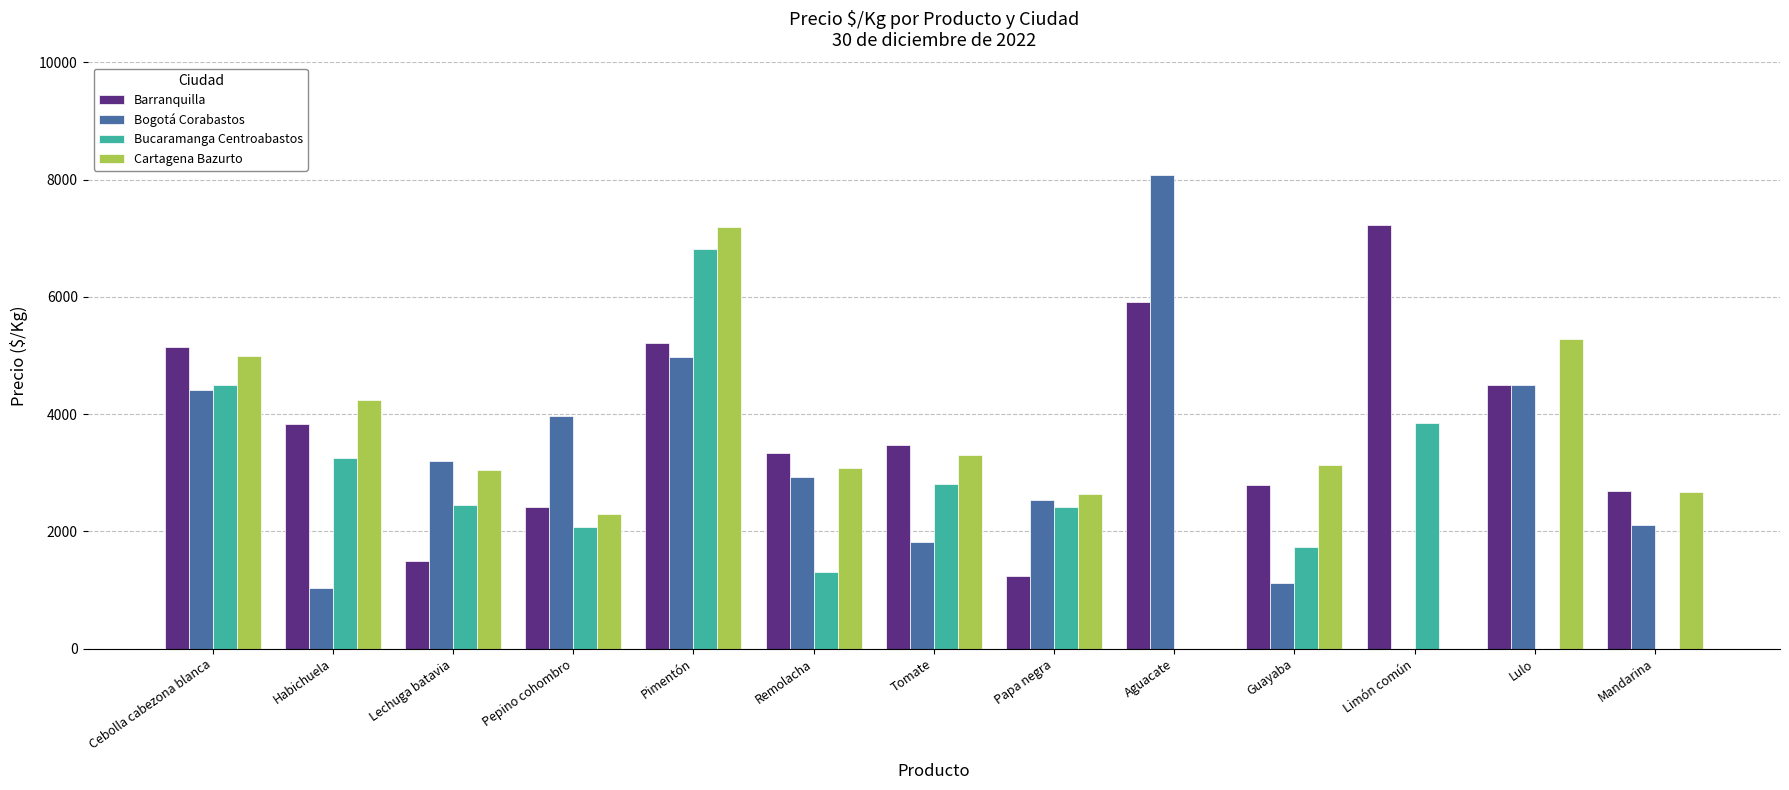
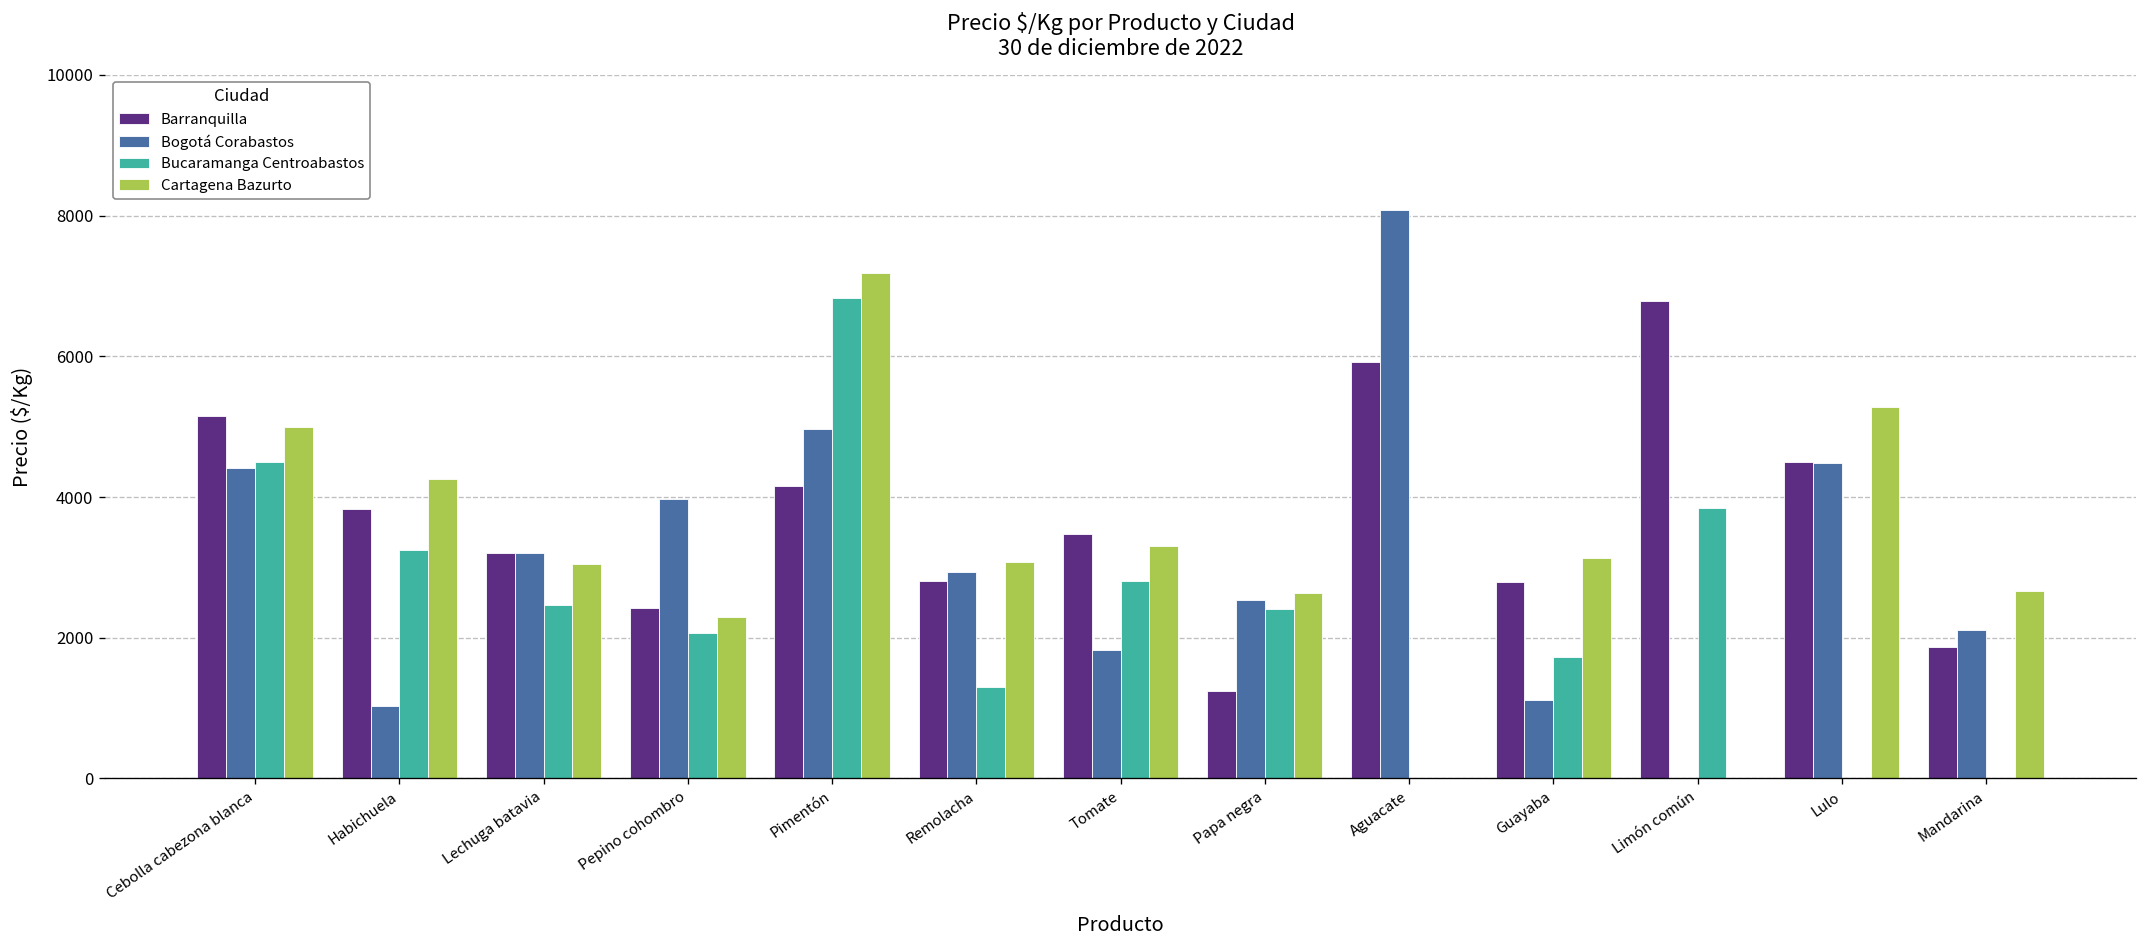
Barranquilla, Lechuga batavia: 1500 -> 3200
Barranquilla, Pimentón: 5200 -> 4200
Barranquilla, Remolacha: 3300 -> 2800
Barranquilla, Limón común: 7200 -> 6800
Barranquilla, Mandarina: 2700 -> 1900
